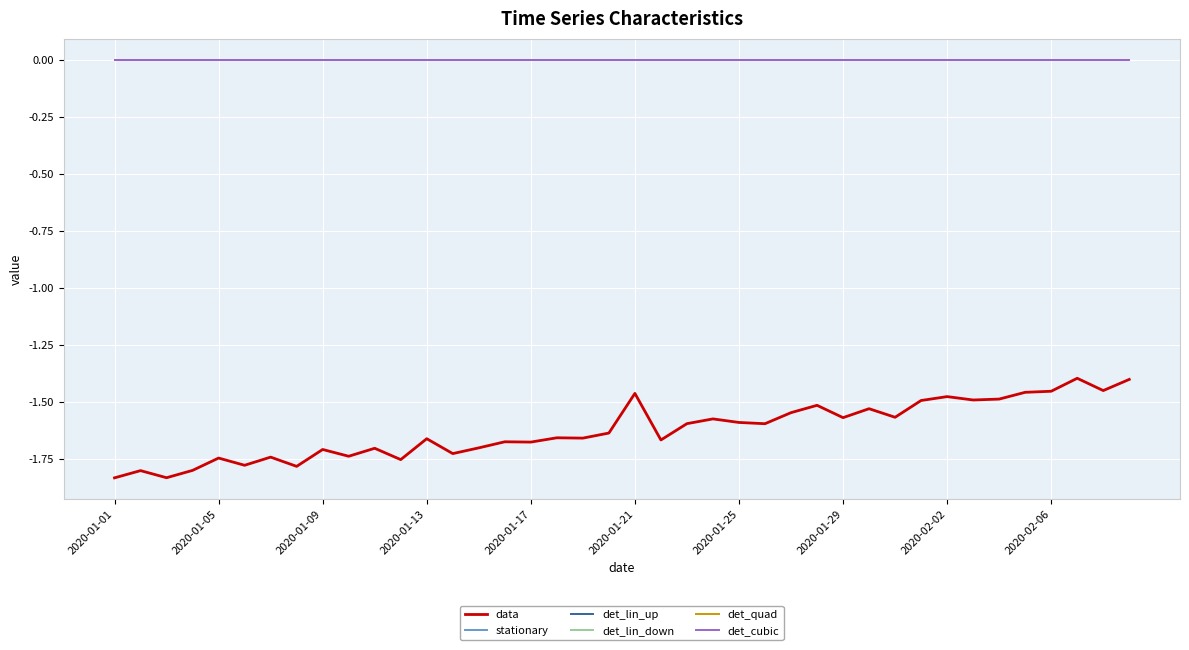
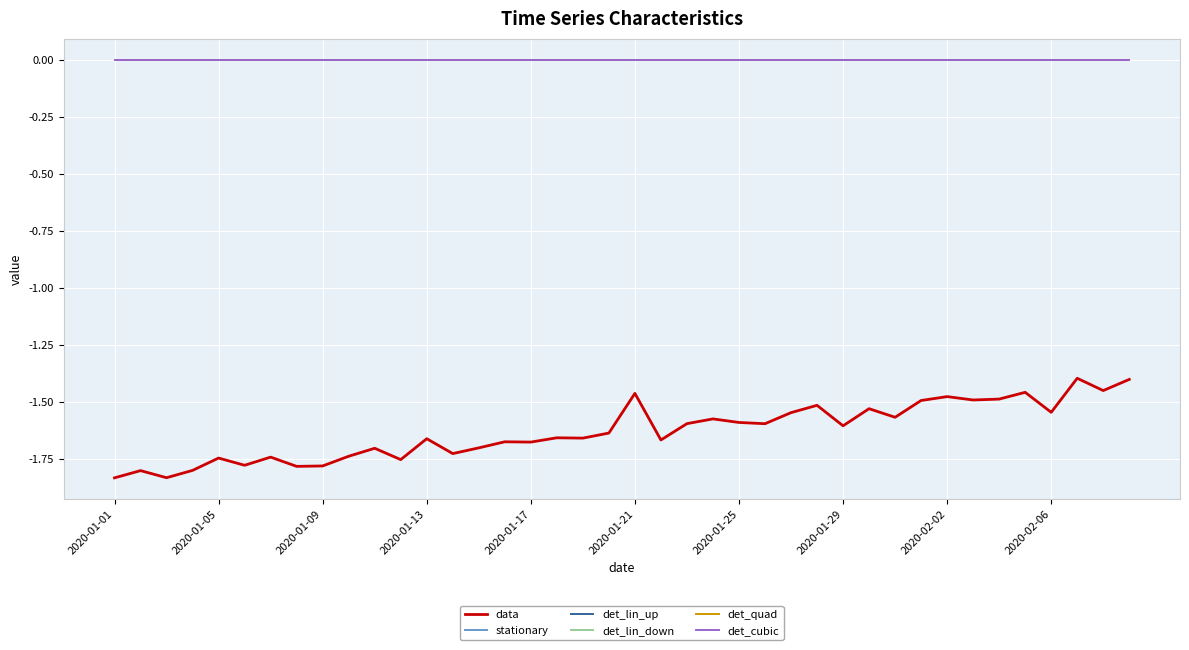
data, 2020-01-09: -1.71 -> -1.78
data, 2020-01-29: -1.57 -> -1.61
data, 2020-02-06: -1.45 -> -1.55
